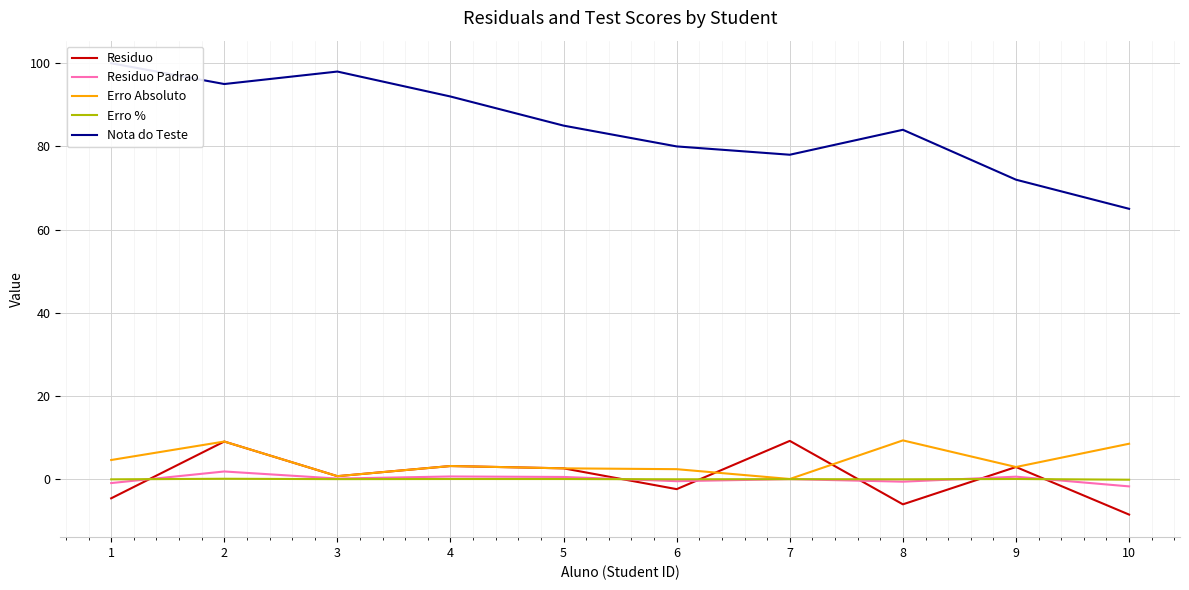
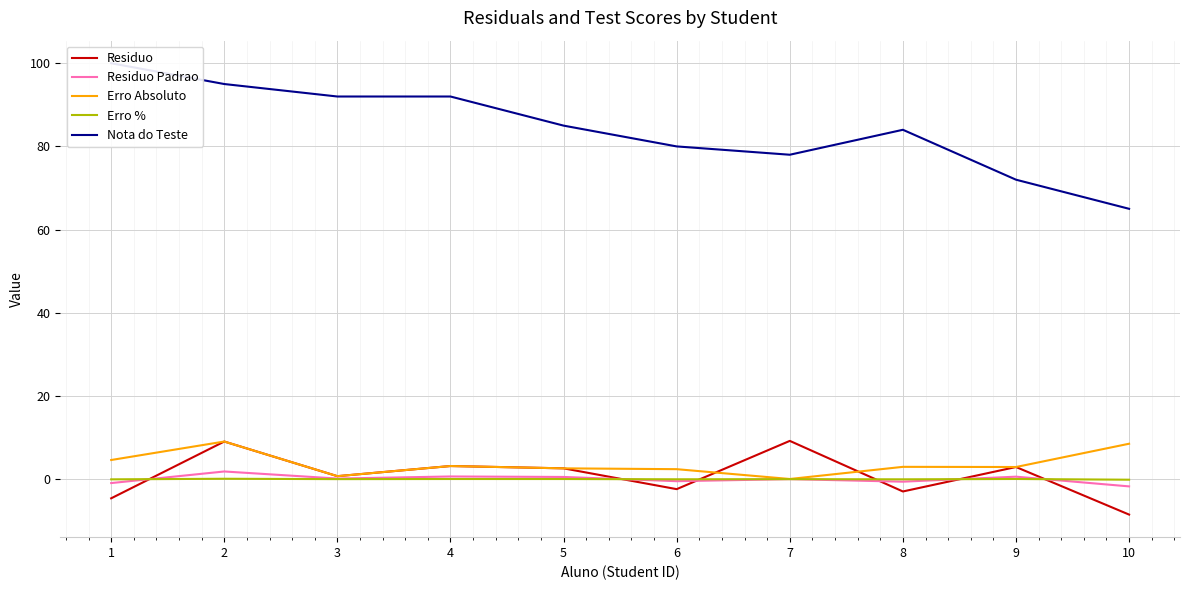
Nota do Teste, 3: 98 -> 92
Residuo, 8: -6 -> -3
Erro Absoluto, 8: 9 -> 3
